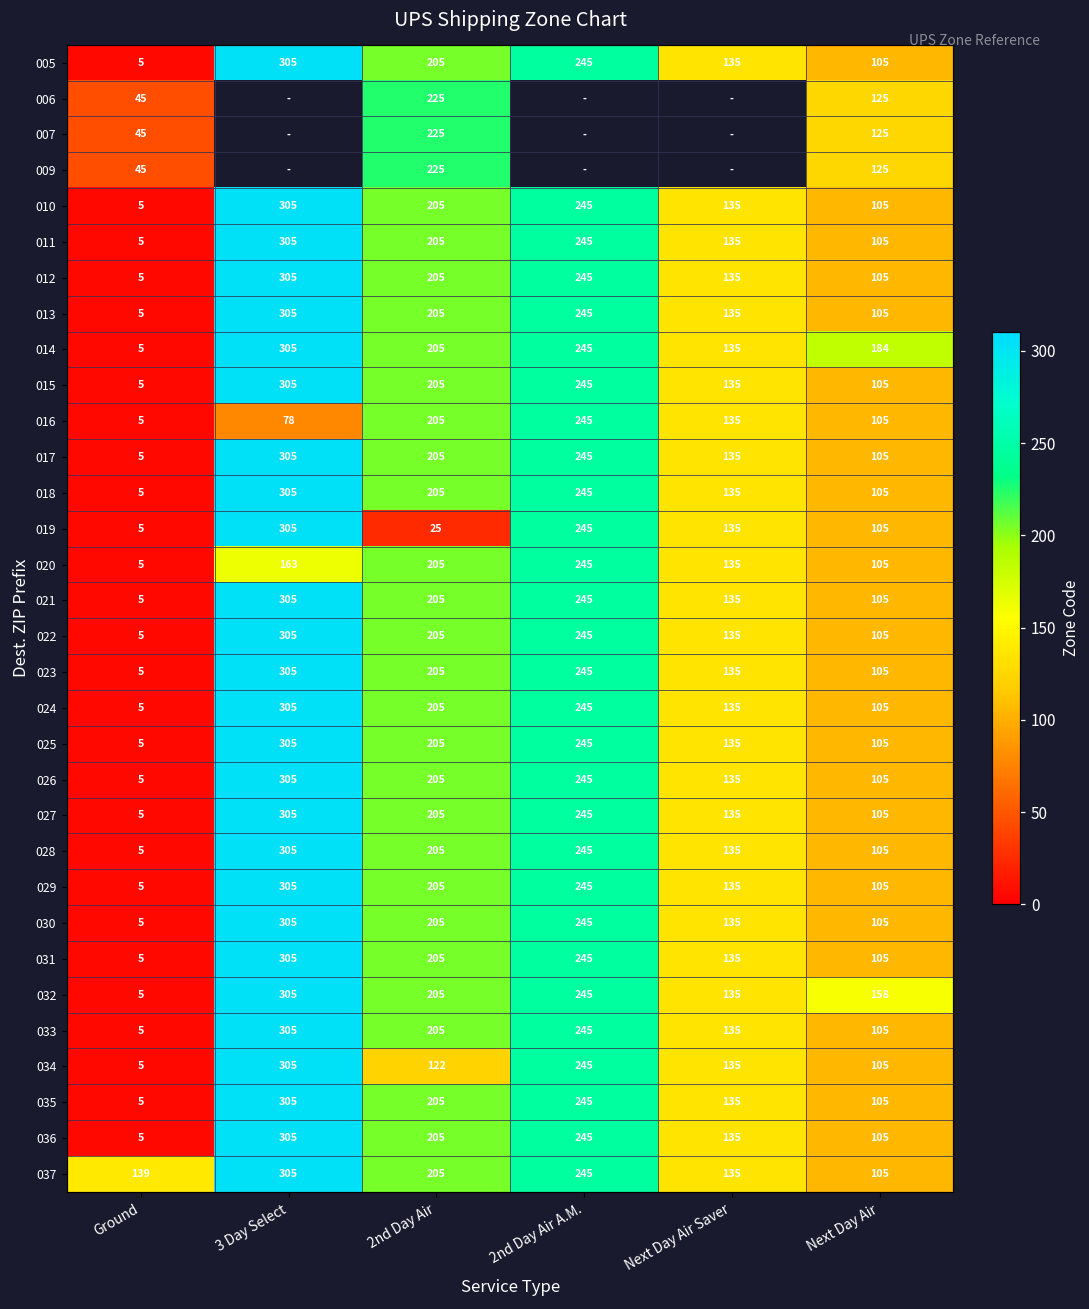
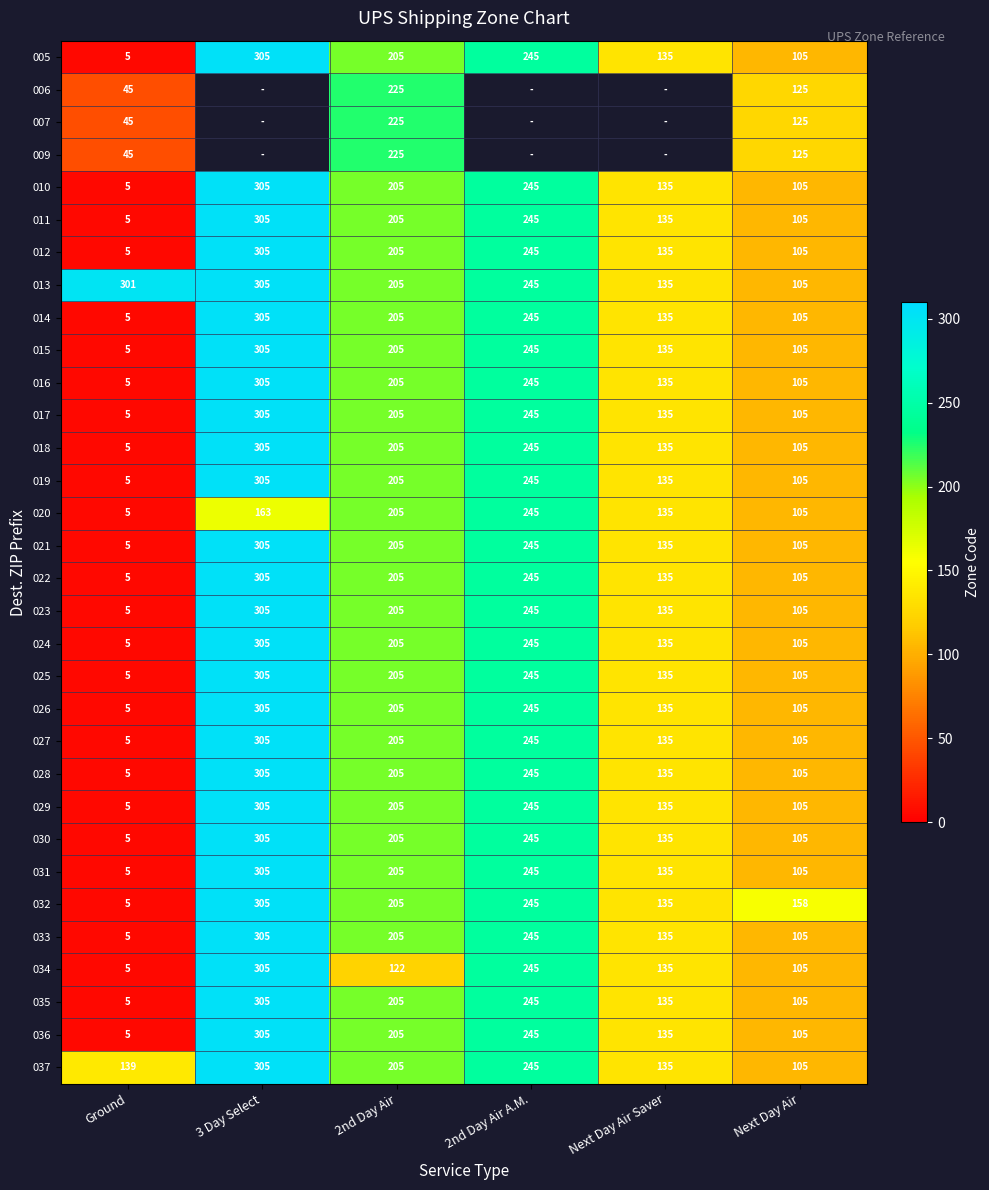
013, Ground: 5 -> 301
014, Next Day Air: 184 -> 105
016, 3 Day Select: 78 -> 305
019, 2nd Day Air: 25 -> 205
